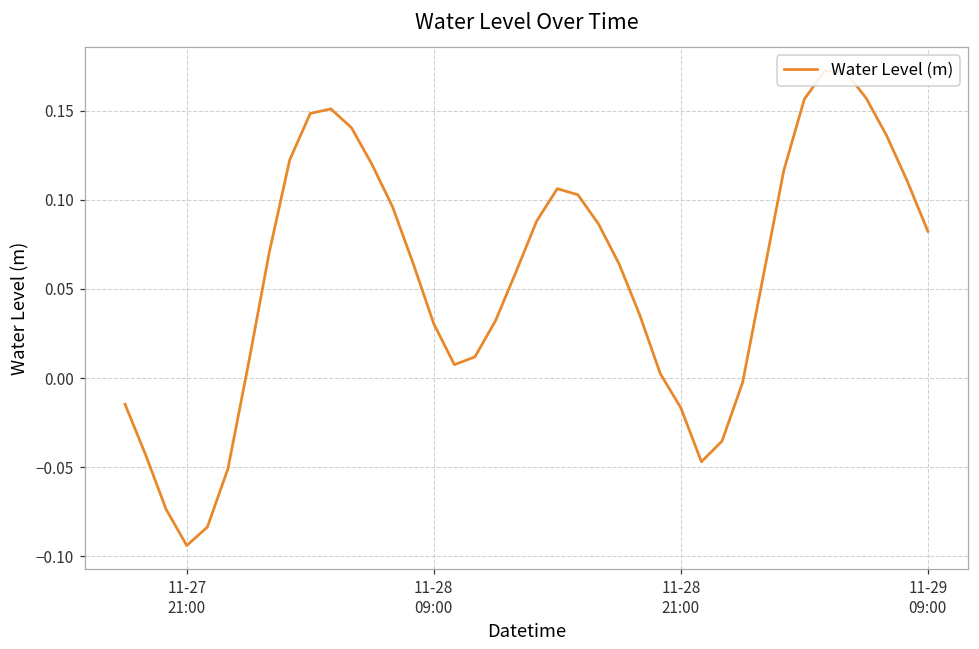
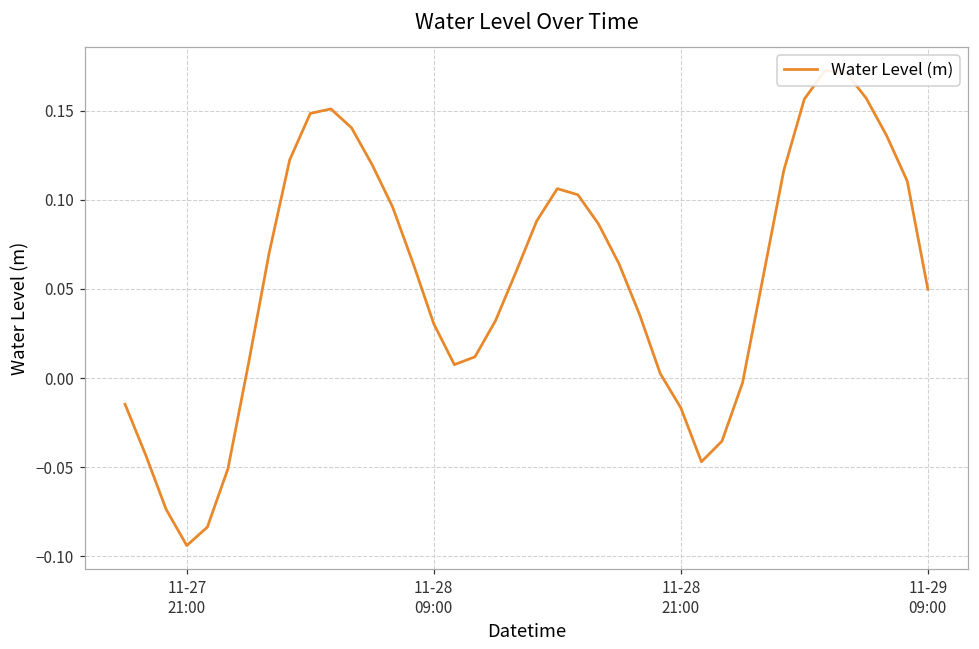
11-29 09:00: 0.082 -> 0.050
